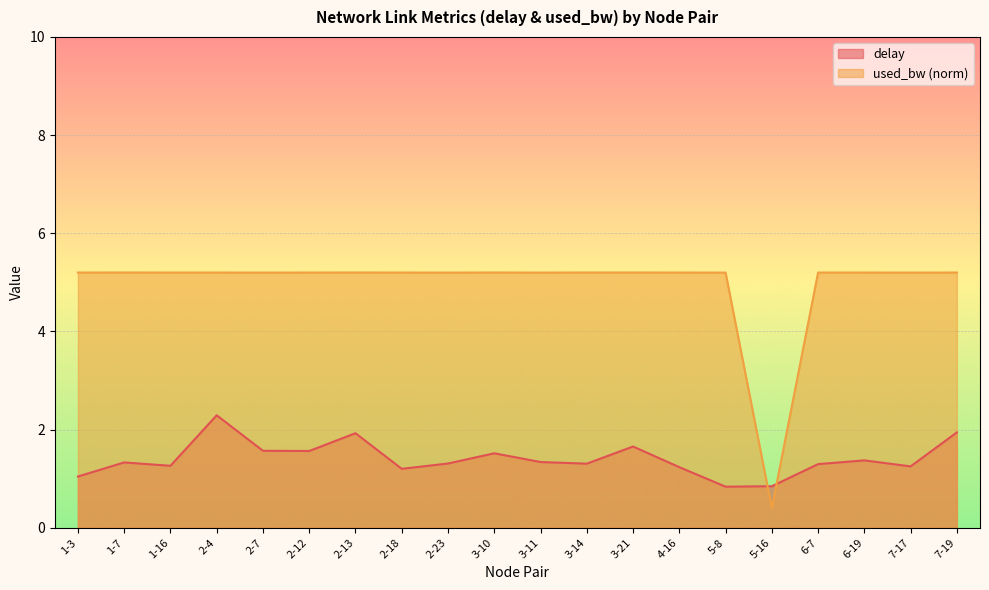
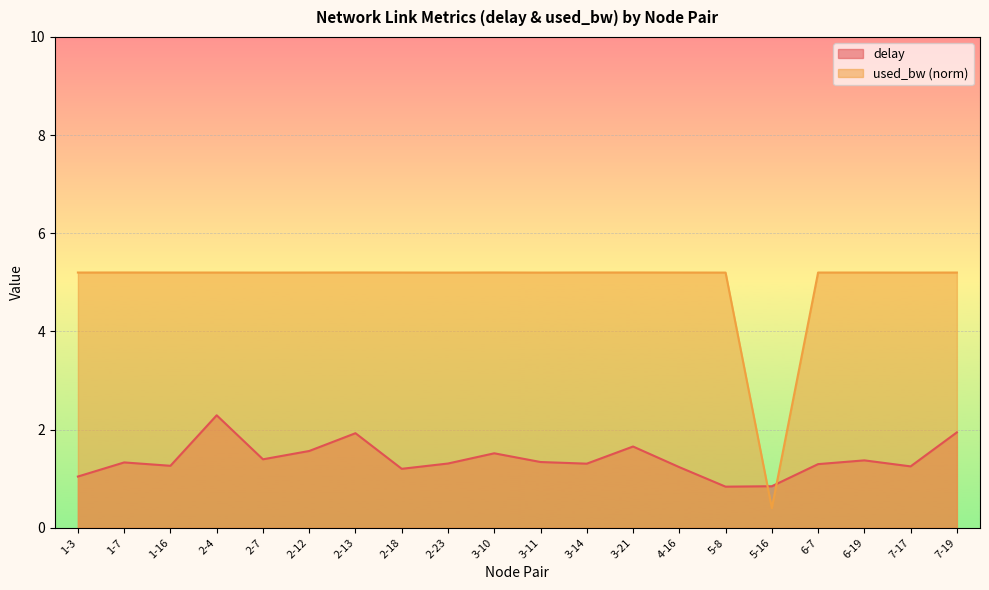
delay, 2-7: 1.6 -> 1.4
